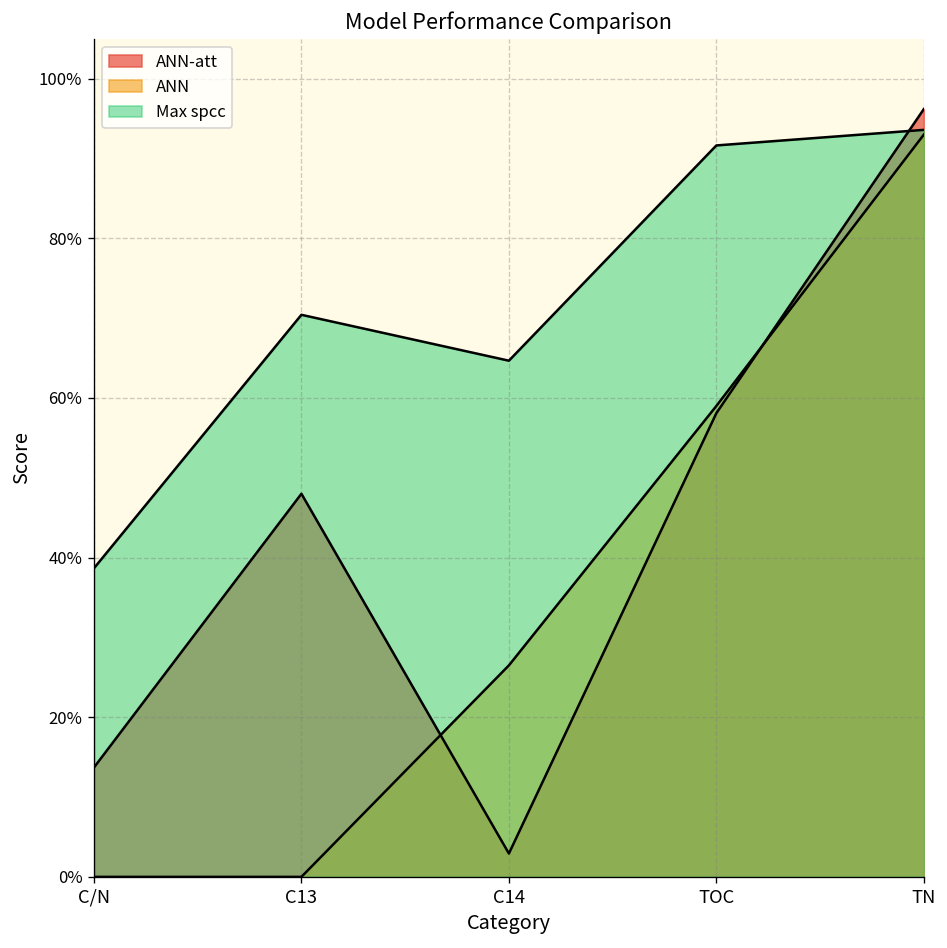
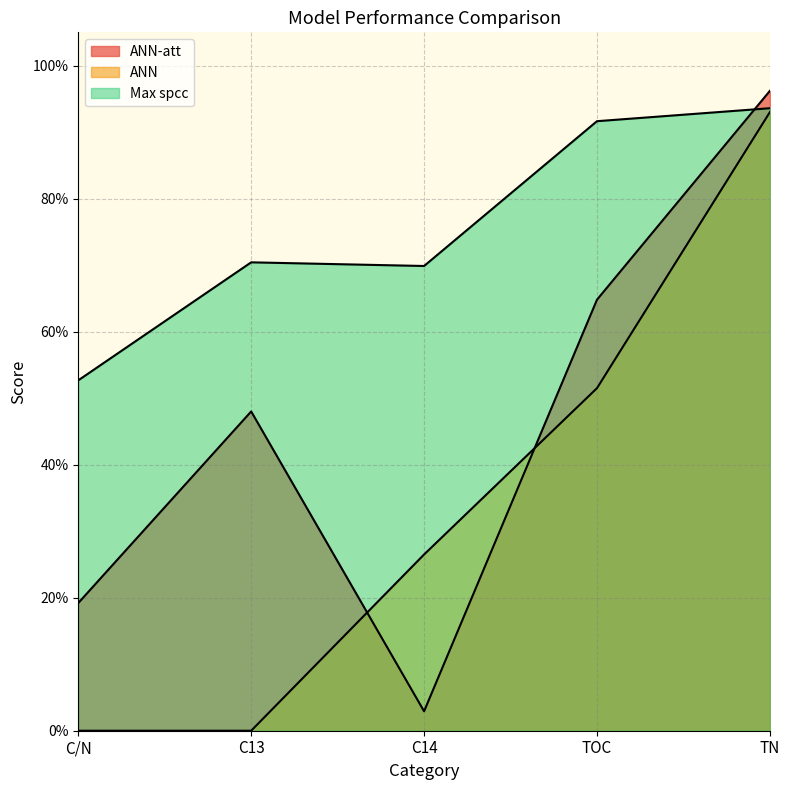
ANN-att, C/N: 14% -> 19%
Max spcc, C/N: 39% -> 53%
Max spcc, C14: 65% -> 70%
ANN-att, TOC: 58% -> 65%
ANN, TOC: 59% -> 52%
